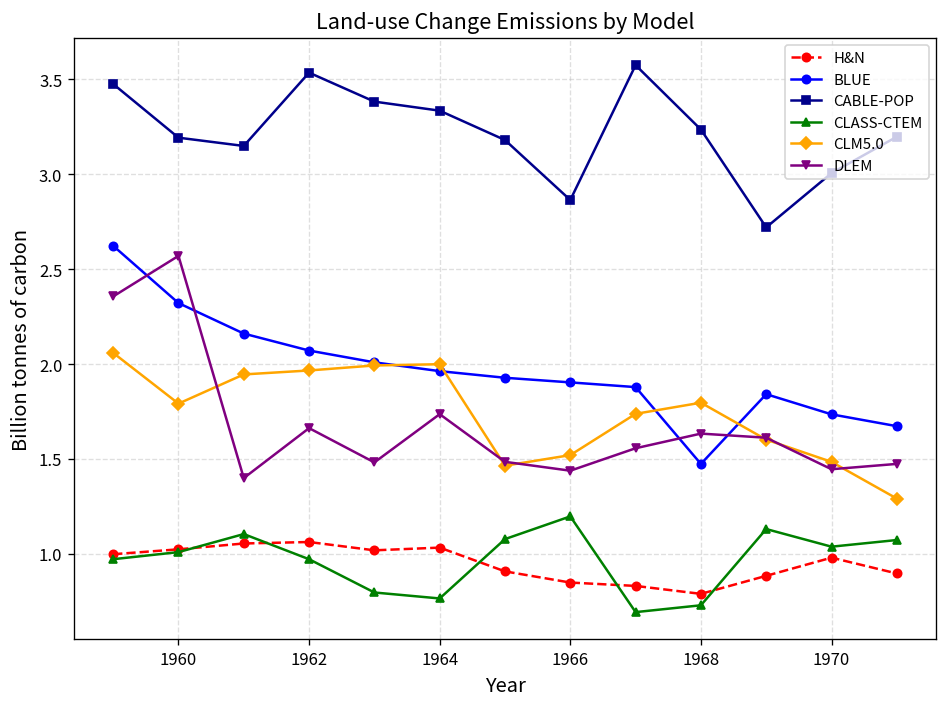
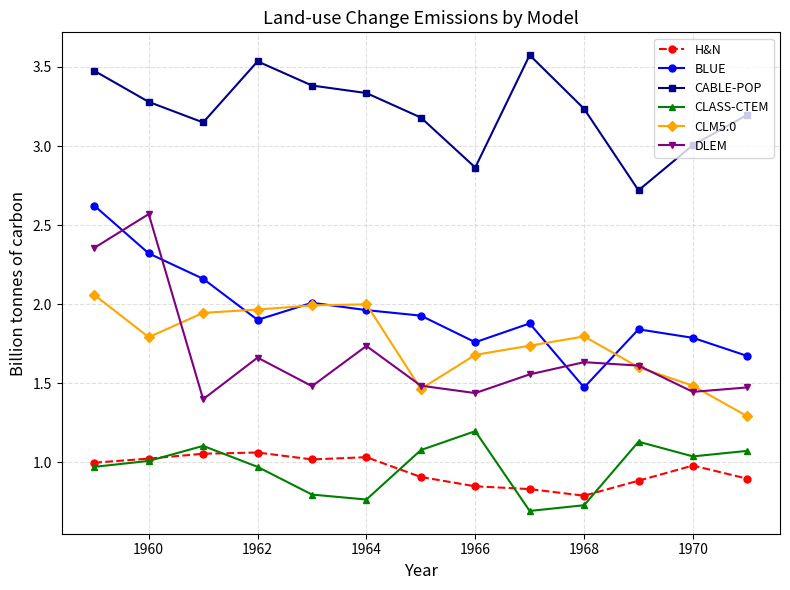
CABLE-POP, 1960: 3.19 -> 3.28
BLUE, 1962: 2.07 -> 1.90
BLUE, 1966: 1.90 -> 1.76
CLM5.0, 1966: 1.52 -> 1.68
BLUE, 1970: 1.74 -> 1.79
